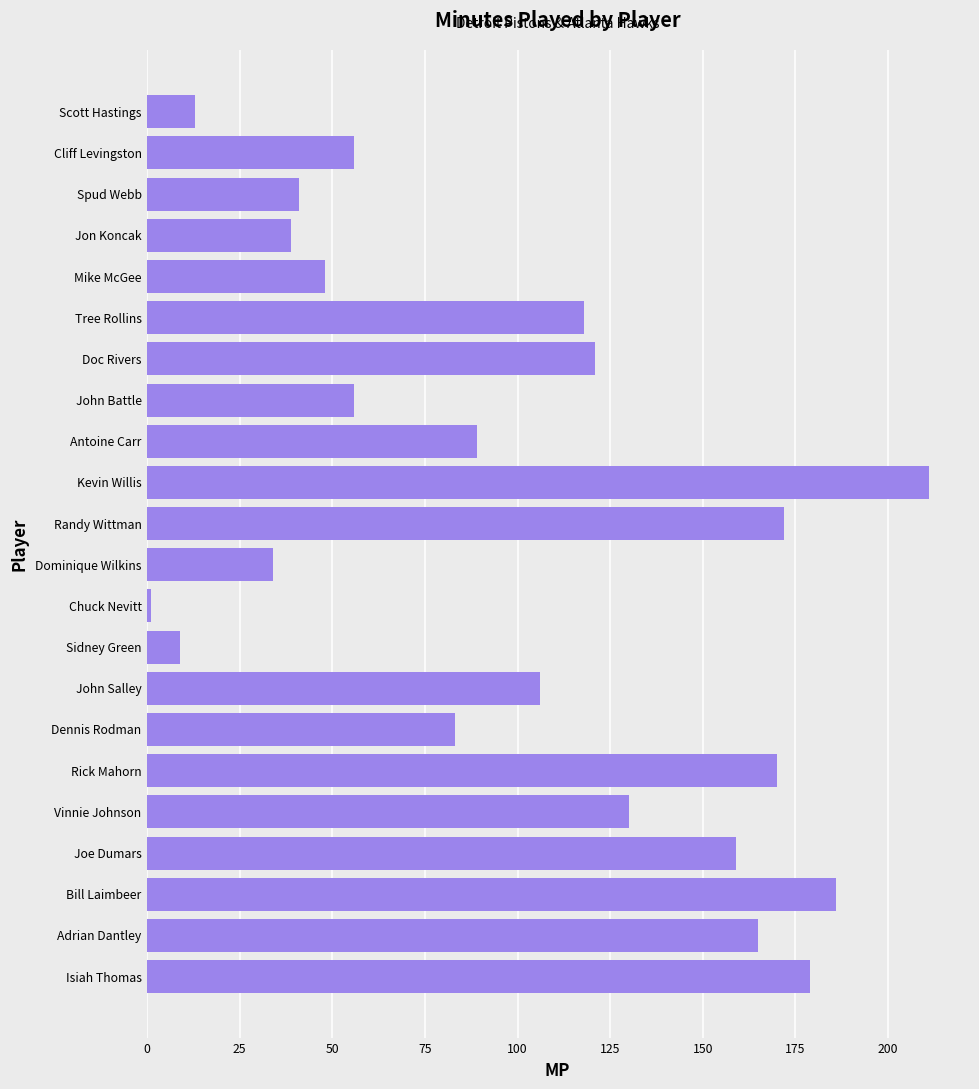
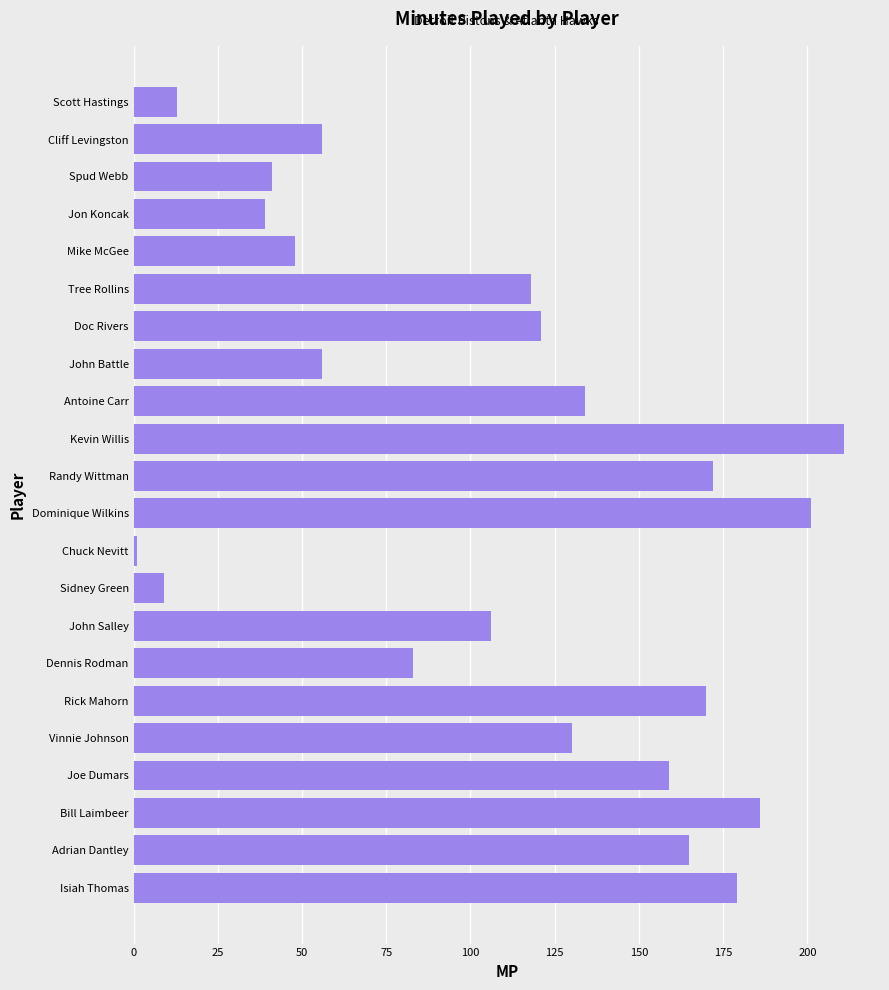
Antoine Carr: 89 -> 134
Dominique Wilkins: 34 -> 201
